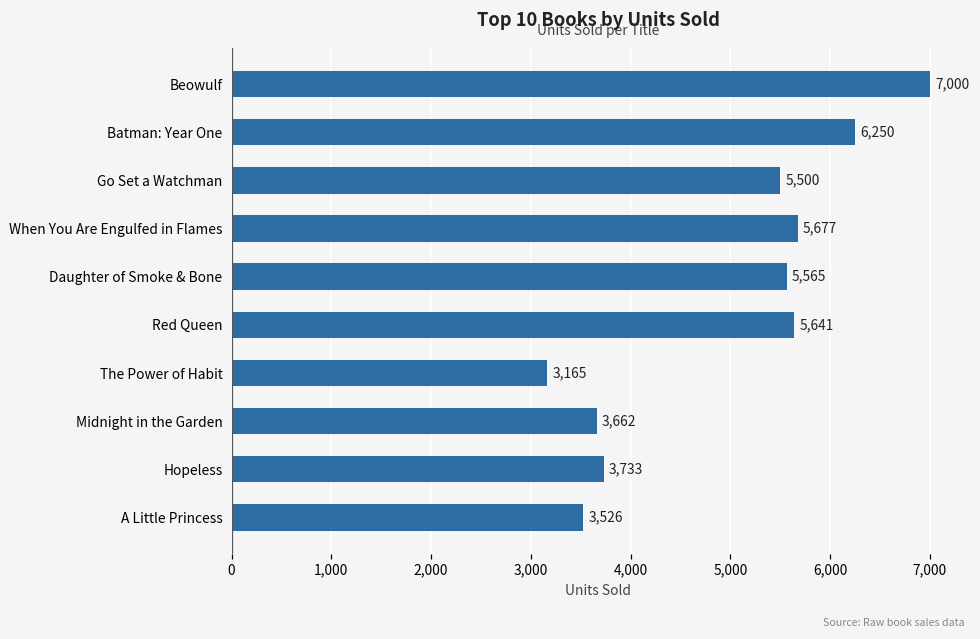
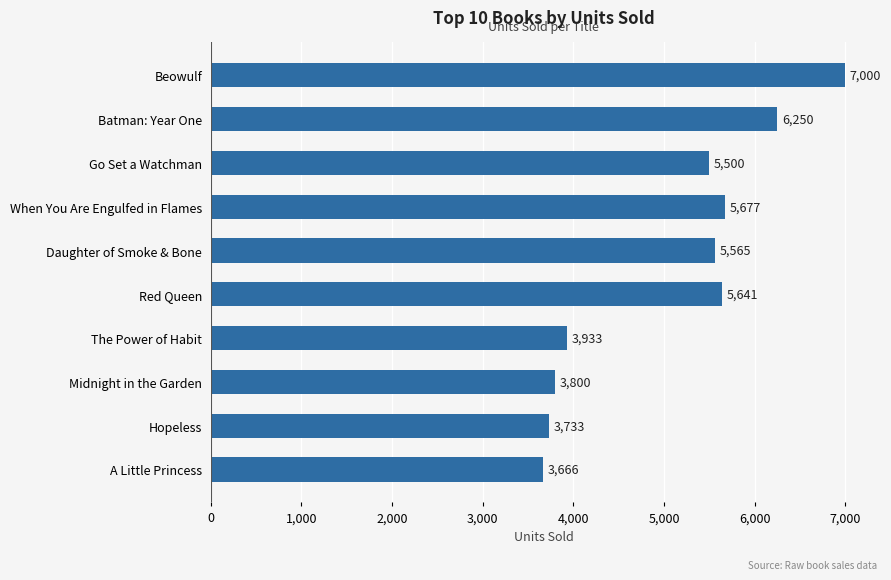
The Power of Habit: 3,165 -> 3,933
Midnight in the Garden: 3,662 -> 3,800
A Little Princess: 3,526 -> 3,666
